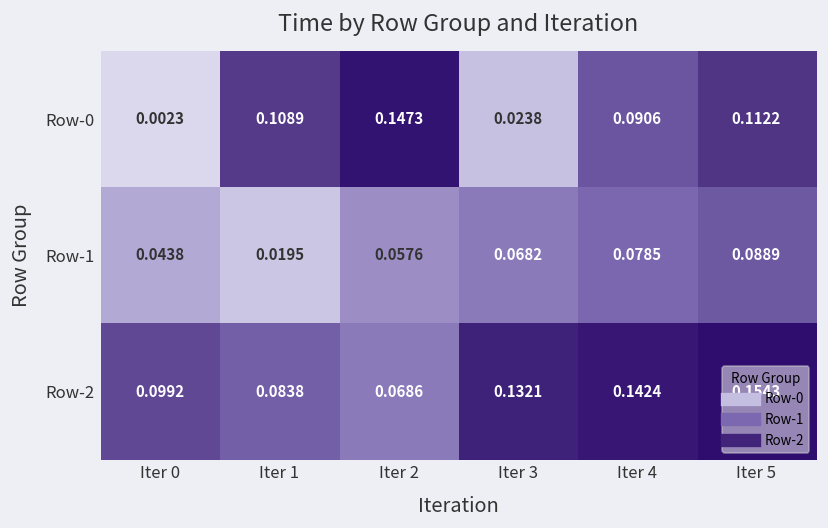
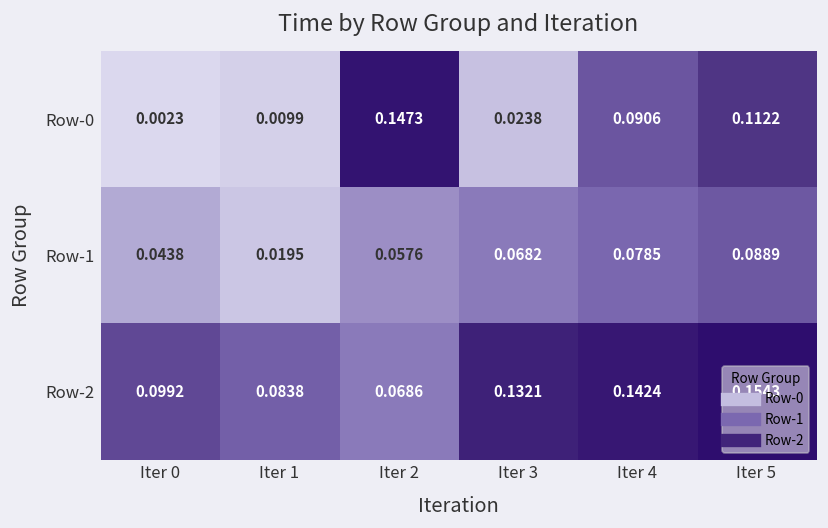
Row-0, Iter 1: 0.1089 -> 0.0099
